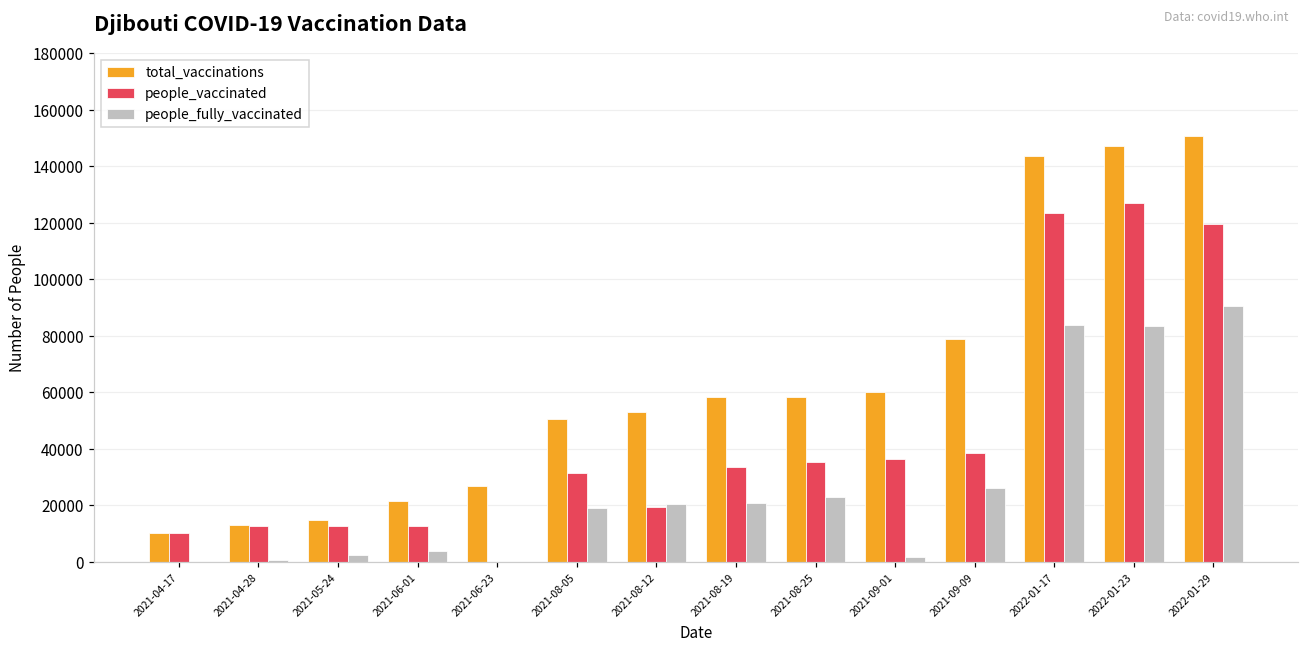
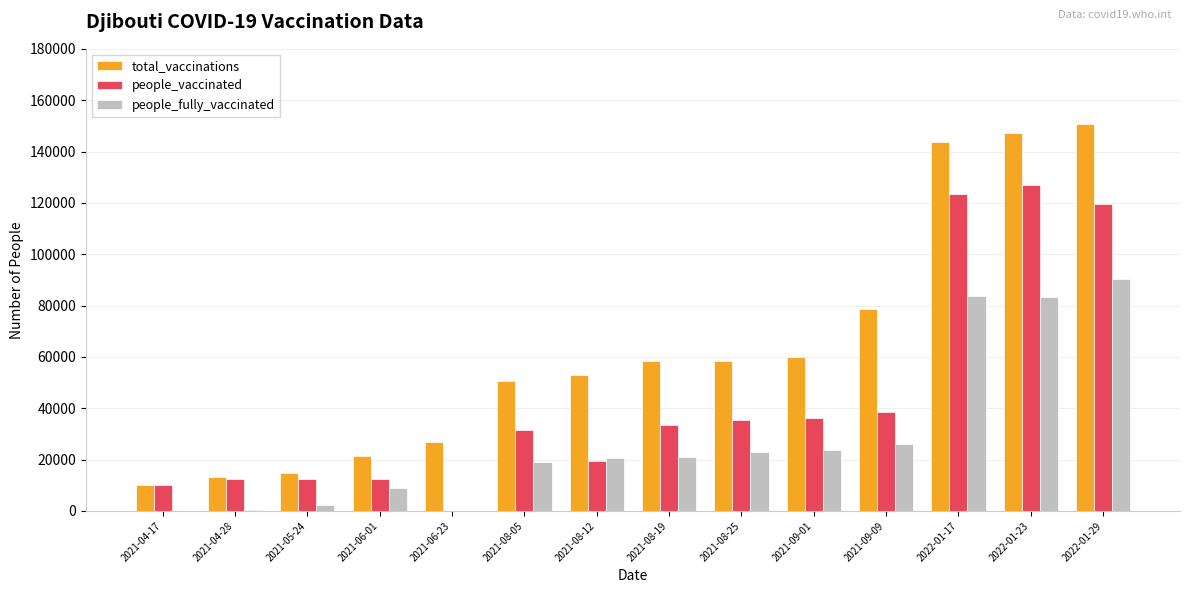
people_fully_vaccinated, 2021-06-01: 4000 -> 9000
people_fully_vaccinated, 2021-09-01: 2000 -> 24000
